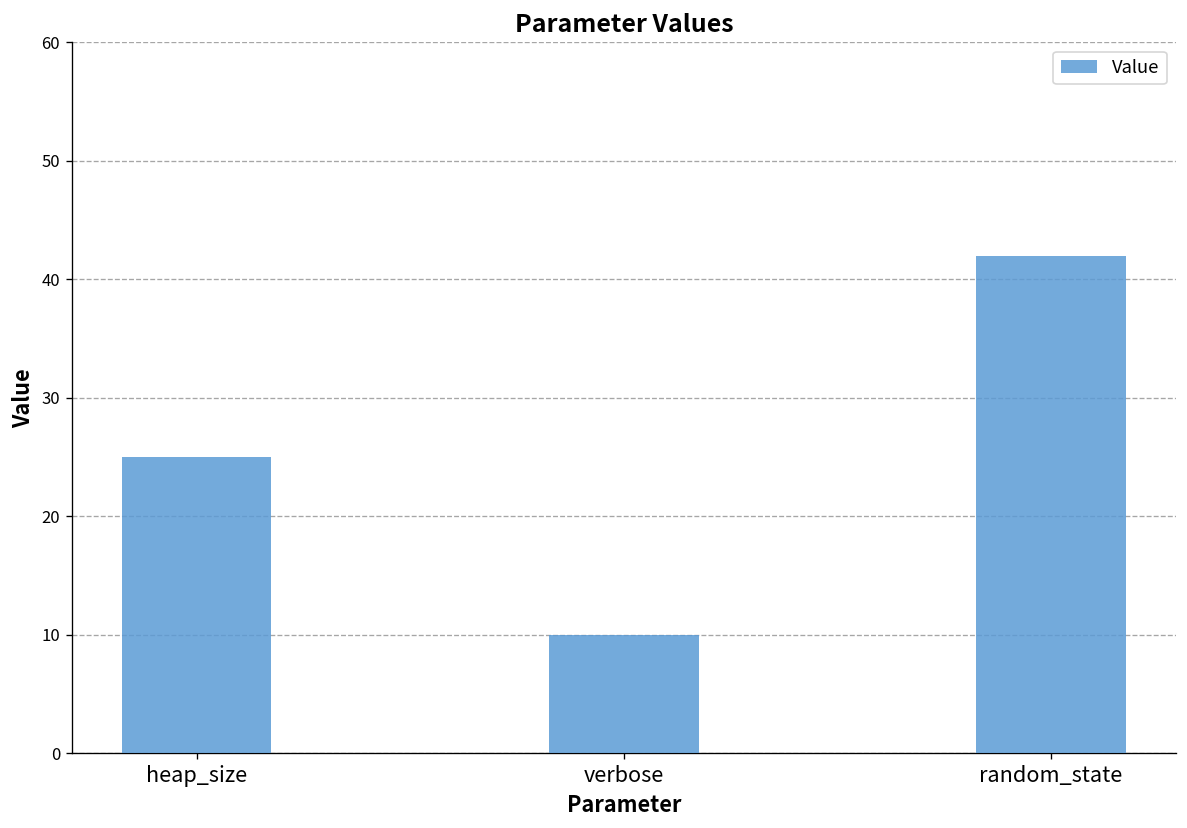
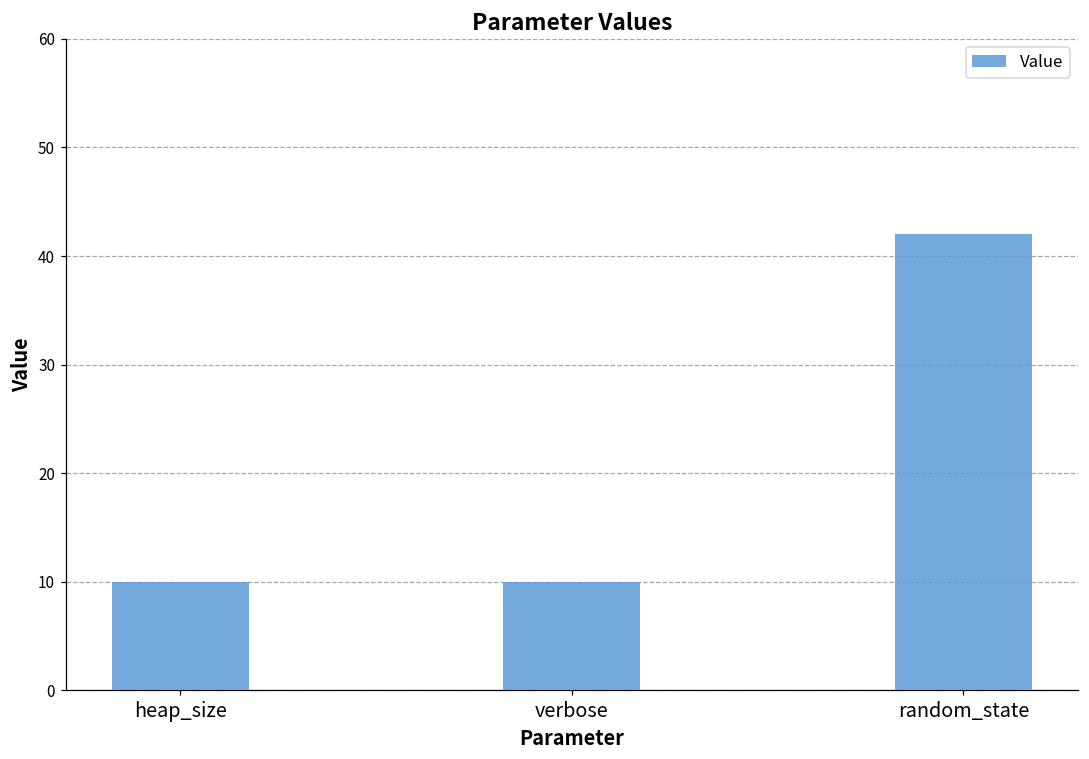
heap_size: 25 -> 10
